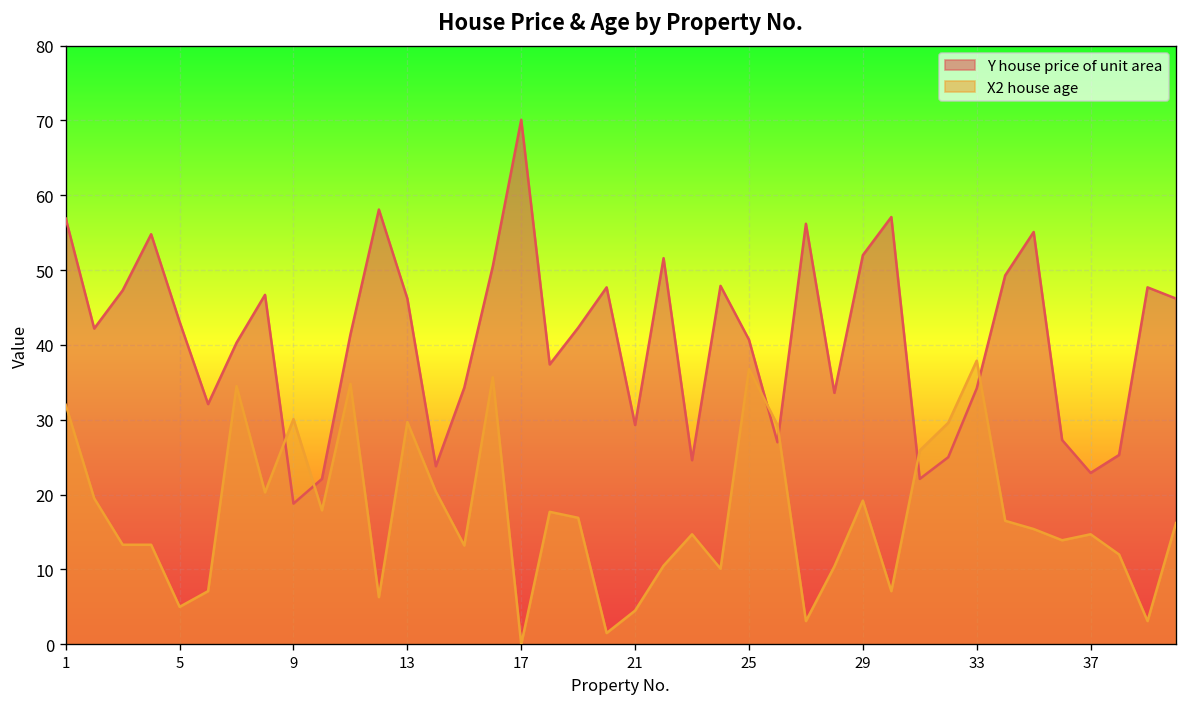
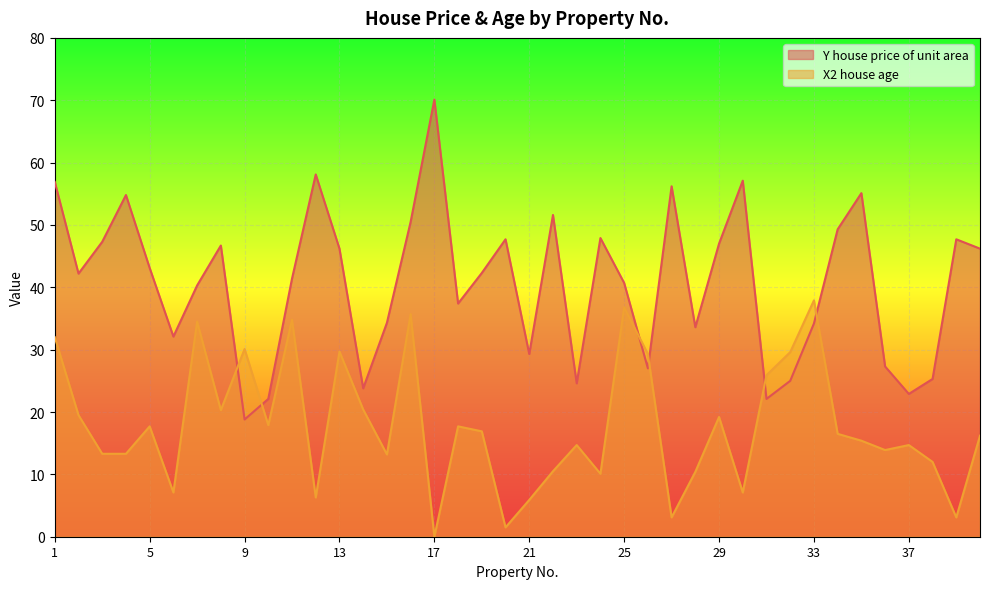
X2 house age, 5: 5 -> 18
X2 house age, 21: 5 -> 6
Y house price of unit area, 29: 52 -> 47
